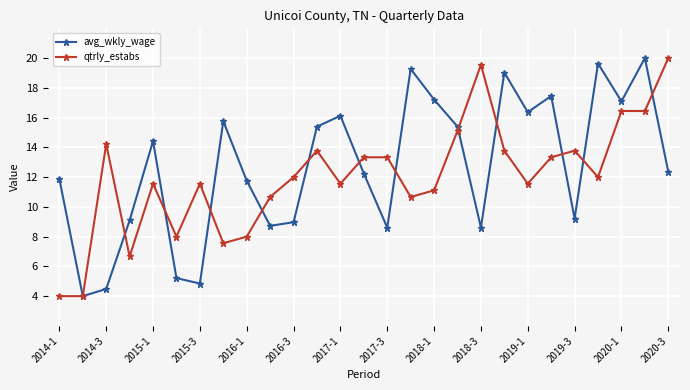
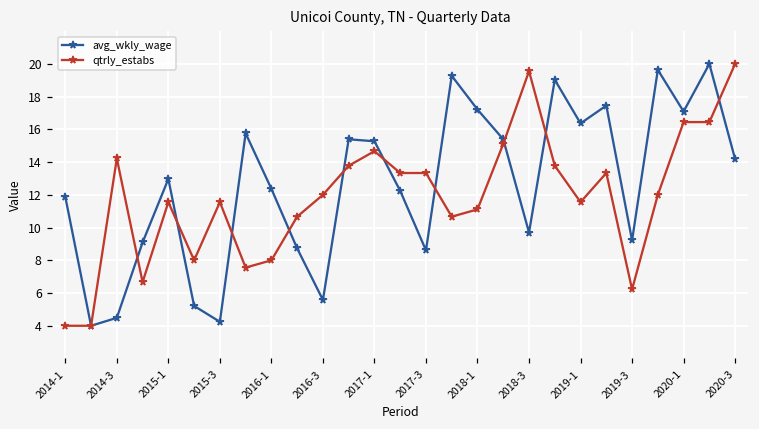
avg_wkly_wage, 2015-1: 14.4 -> 13.0
avg_wkly_wage, 2015-3: 4.8 -> 4.2
avg_wkly_wage, 2016-1: 11.8 -> 12.4
avg_wkly_wage, 2016-3: 9.0 -> 5.6
avg_wkly_wage, 2017-1: 16.1 -> 15.3
qtrly_estabs, 2017-1: 11.6 -> 14.7
avg_wkly_wage, 2018-3: 8.6 -> 9.7
qtrly_estabs, 2019-3: 13.8 -> 6.2
avg_wkly_wage, 2020-3: 12.4 -> 14.2
